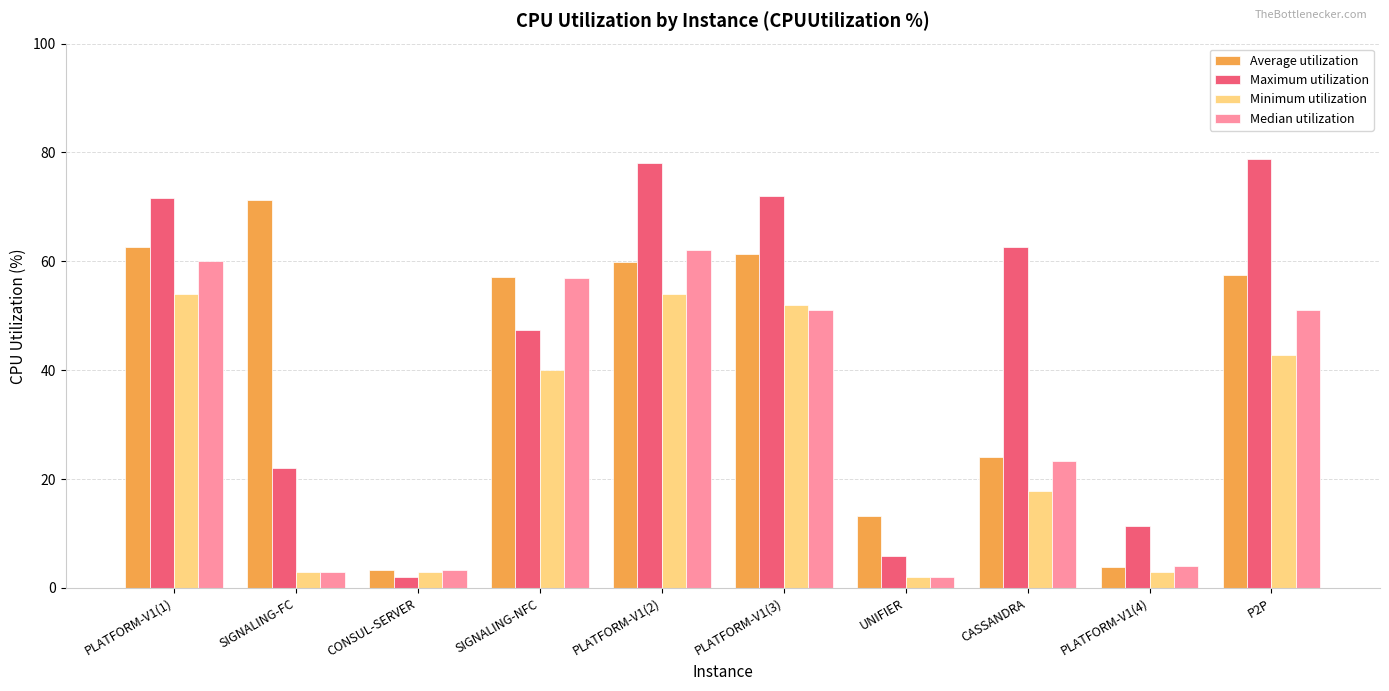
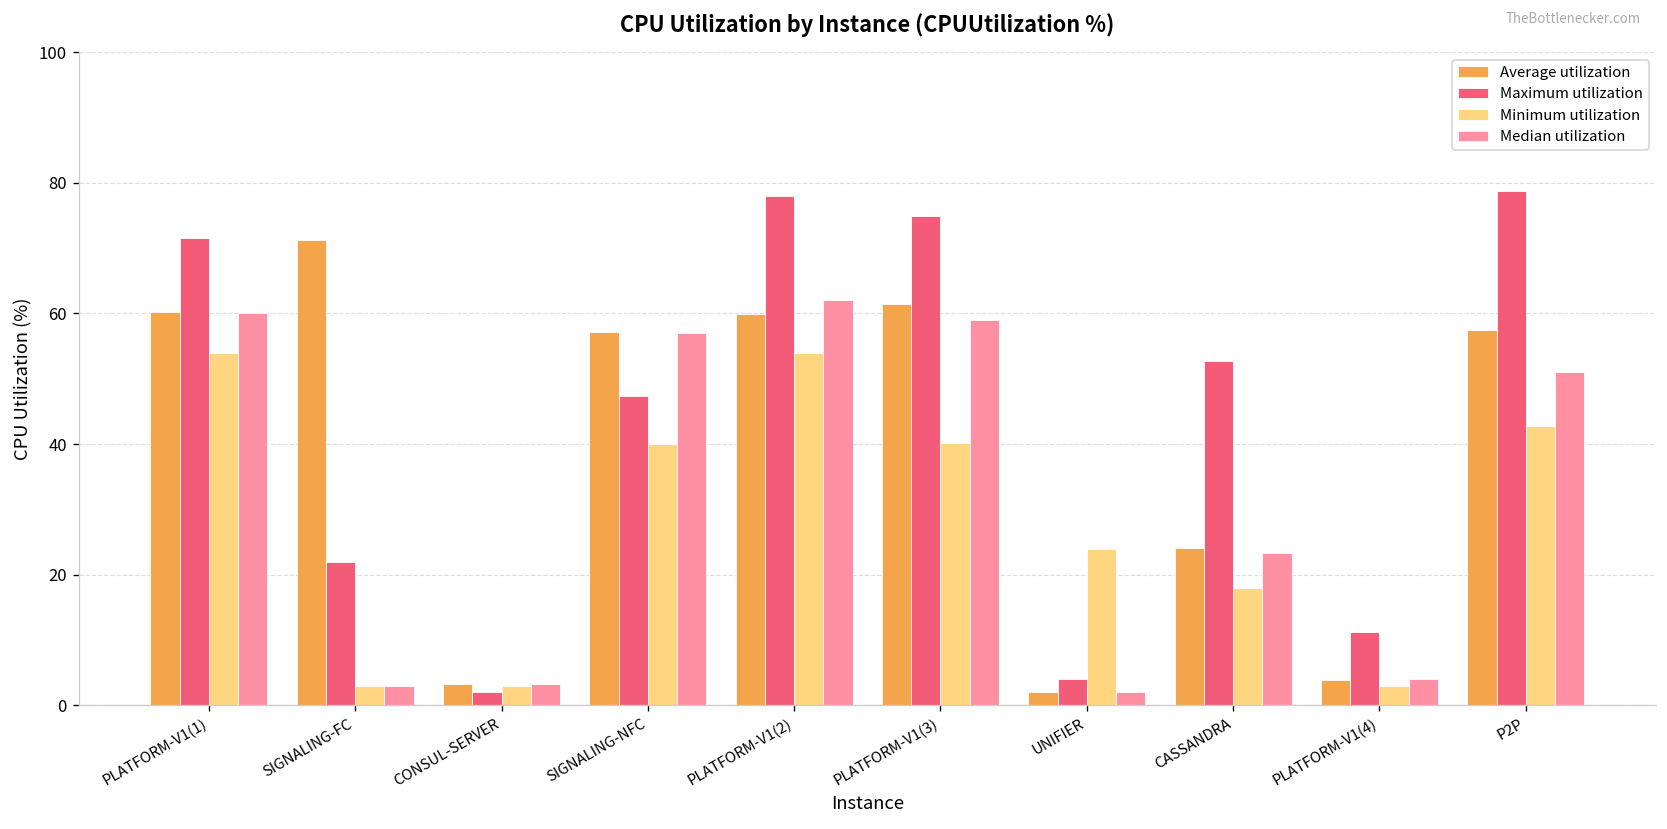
Average utilization, PLATFORM-V1(1): 63 -> 60
Maximum utilization, PLATFORM-V1(3): 72 -> 75
Minimum utilization, PLATFORM-V1(3): 52 -> 40
Median utilization, PLATFORM-V1(3): 51 -> 59
Average utilization, UNIFIER: 13 -> 2
Maximum utilization, UNIFIER: 6 -> 4
Minimum utilization, UNIFIER: 2 -> 24
Maximum utilization, CASSANDRA: 63 -> 53
